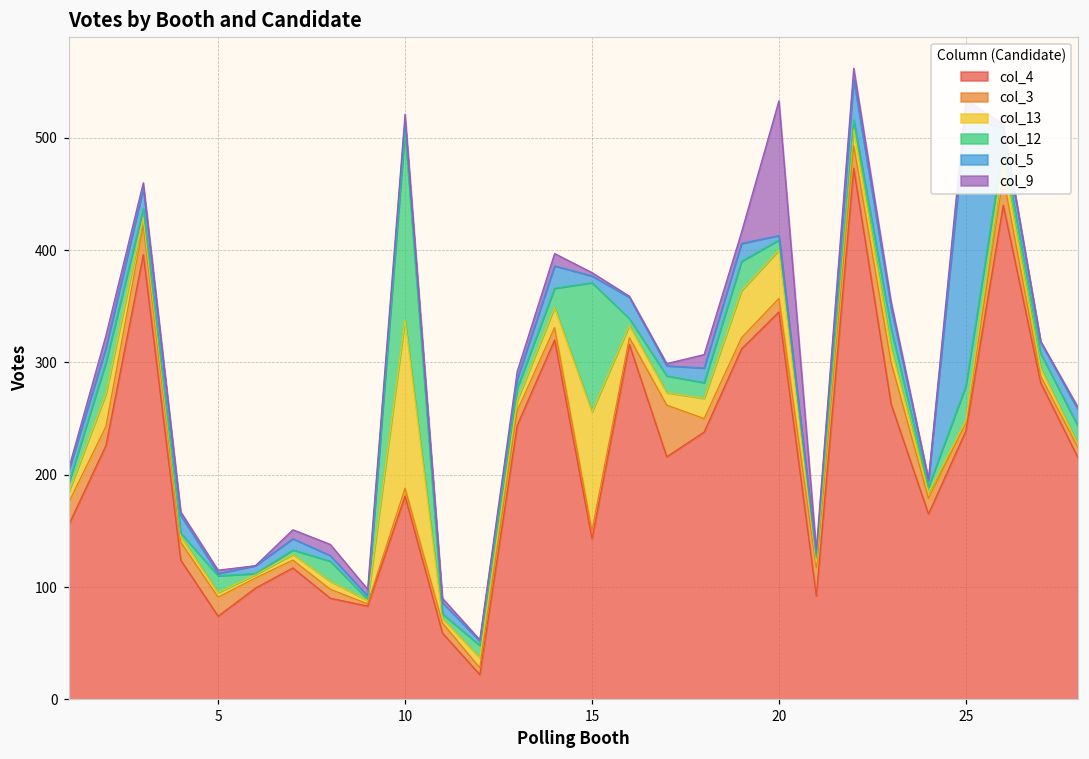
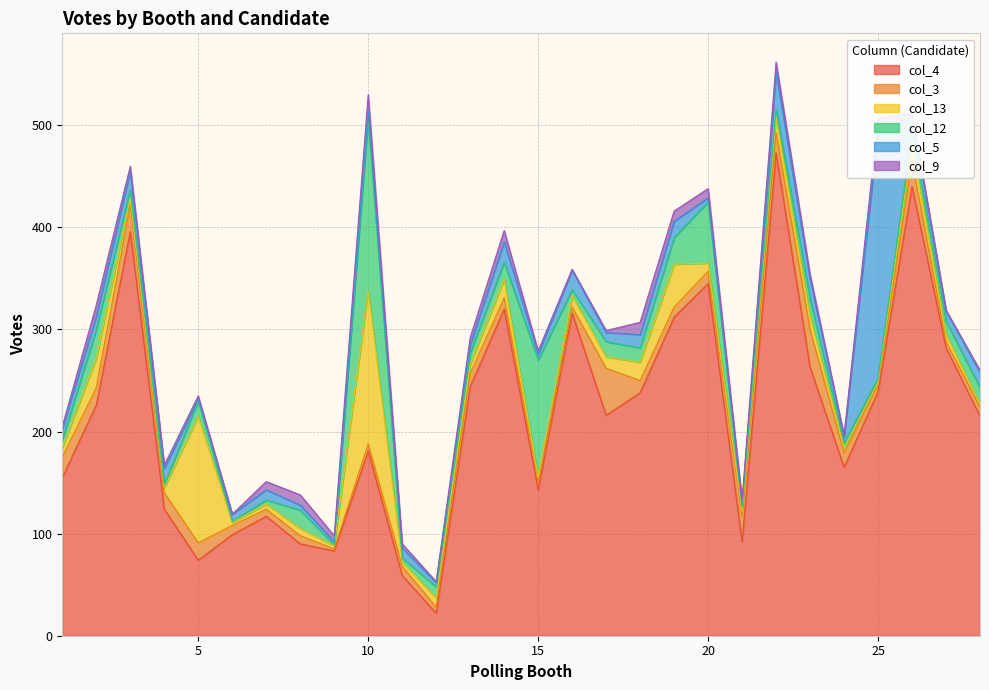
col_13, 5: 4 -> 124
col_9, 10: 7 -> 16
col_13, 15: 106 -> 5
col_13, 20: 43 -> 8
col_12, 20: 9 -> 60
col_9, 20: 120 -> 9
col_12, 25: 31 -> 4
